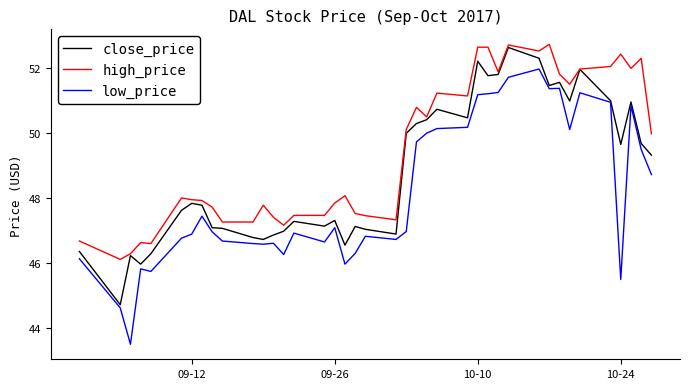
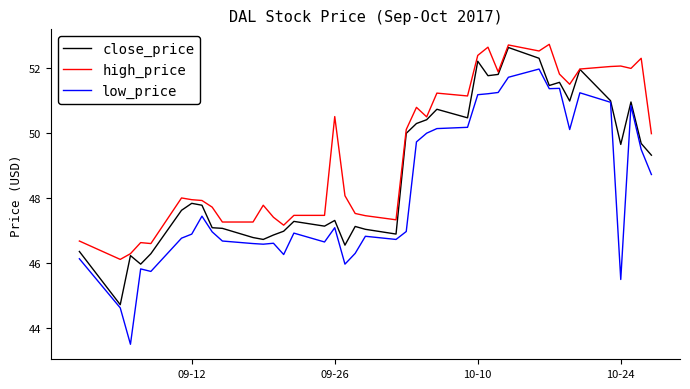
high_price, 09-26: 47.9 -> 50.5
high_price, 10-10: 52.7 -> 52.4
high_price, 10-24: 52.4 -> 52.1
